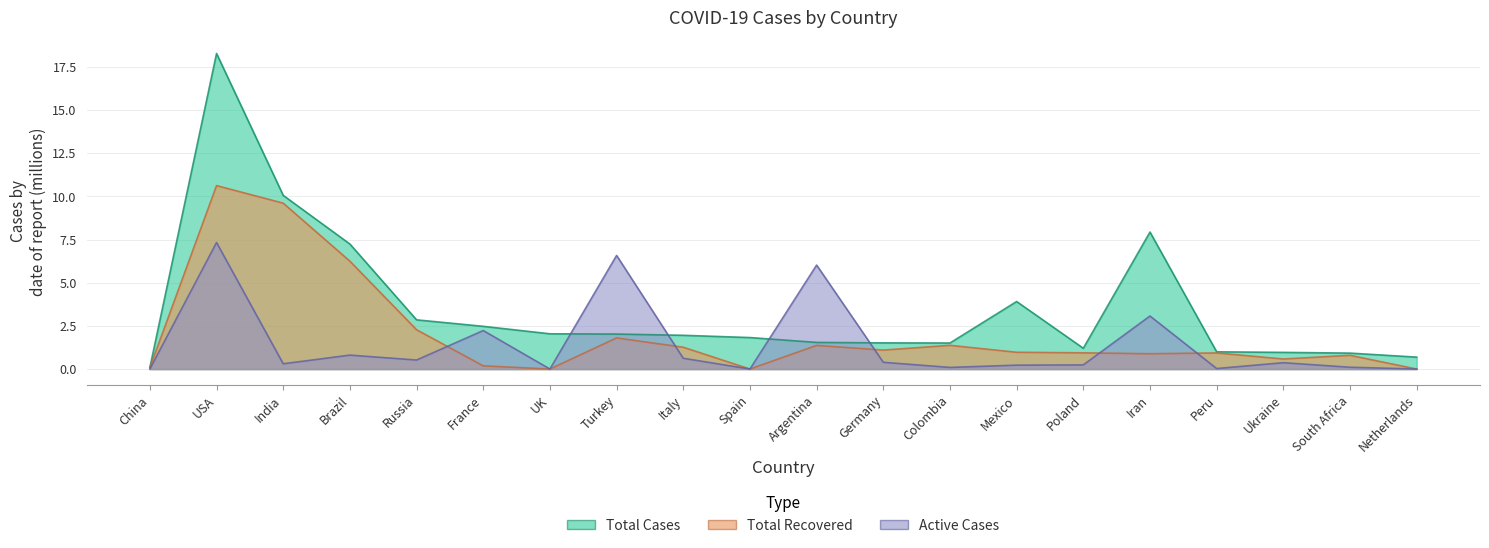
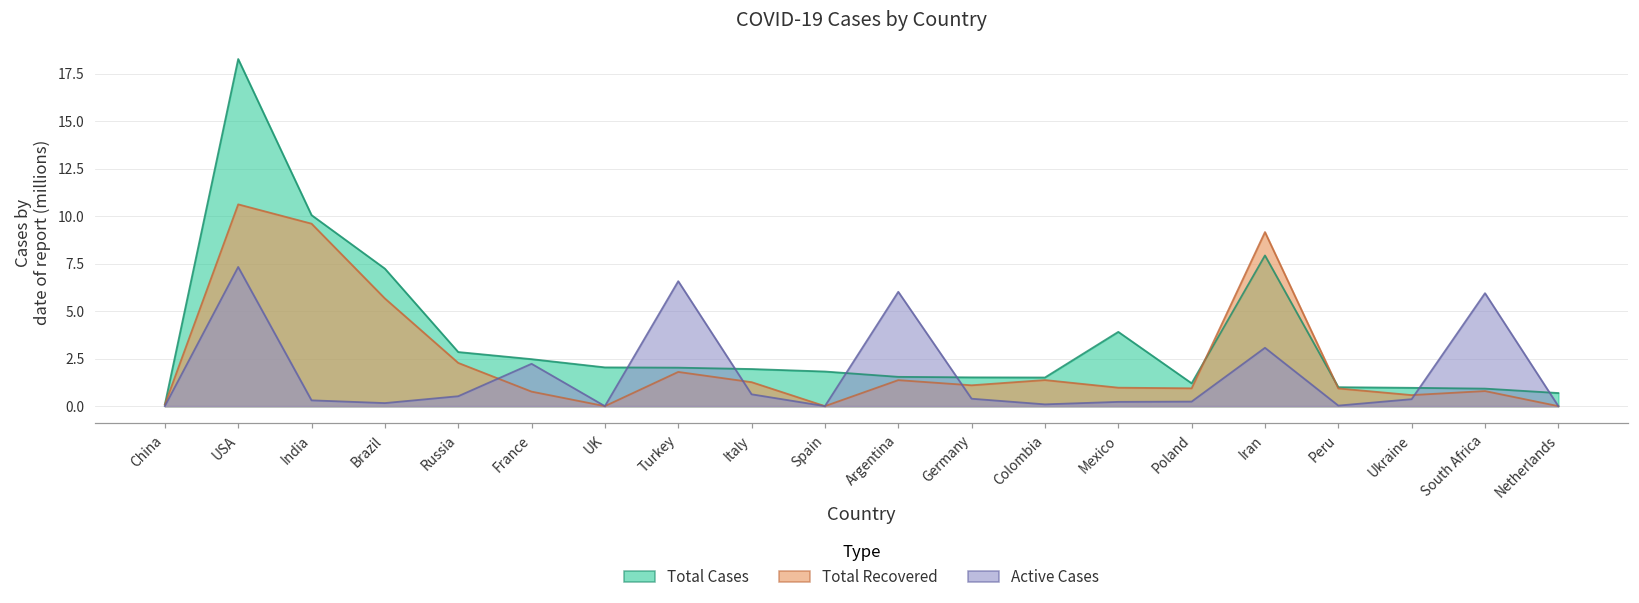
Total Recovered, Brazil: 6.2 -> 5.7
Active Cases, Brazil: 0.8 -> 0.2
Total Recovered, France: 0.2 -> 0.8
Total Recovered, Iran: 0.9 -> 9.2
Active Cases, South Africa: 0.1 -> 5.9
